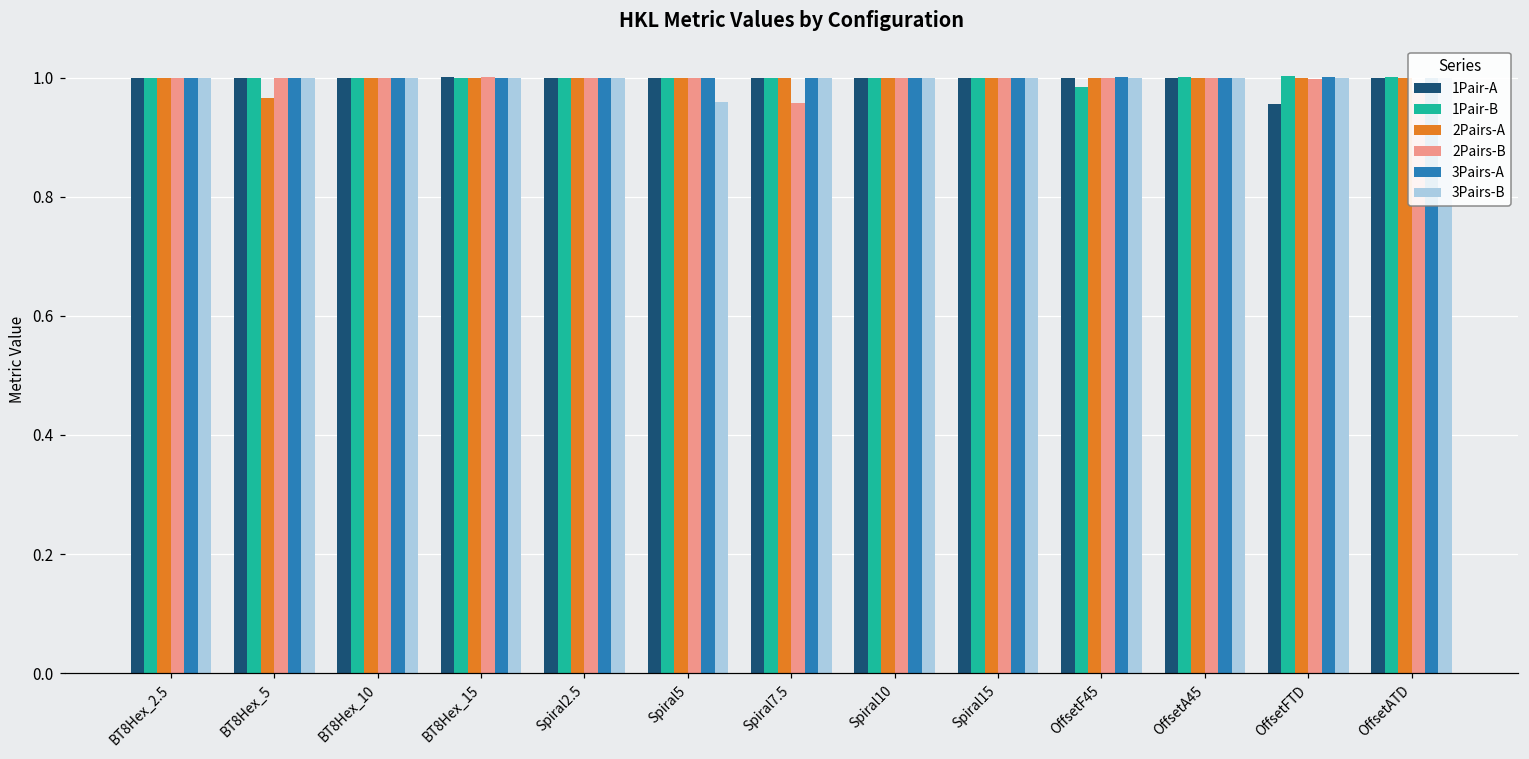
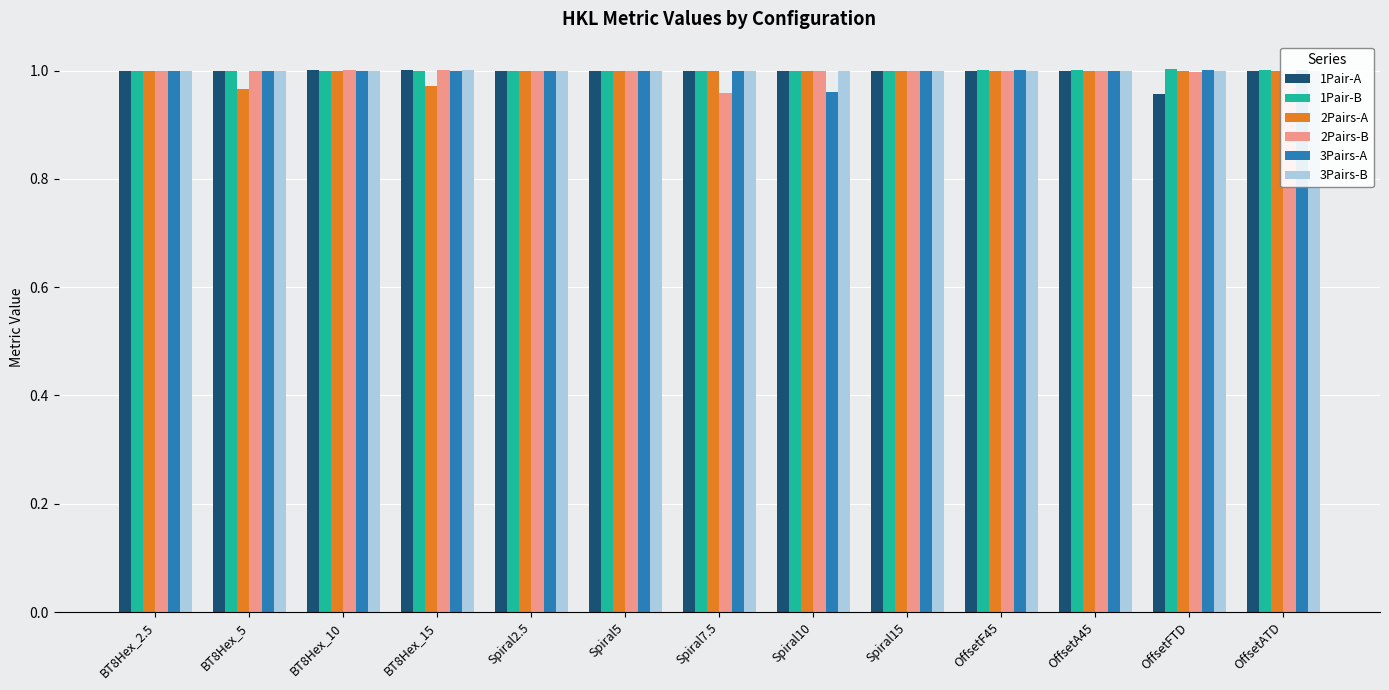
2Pairs-A, BT8Hex_15: 1.00 -> 0.97
3Pairs-B, Spiral5: 0.96 -> 1.00
3Pairs-A, Spiral10: 1.00 -> 0.96
1Pair-B, OffsetF45: 0.98 -> 1.00
